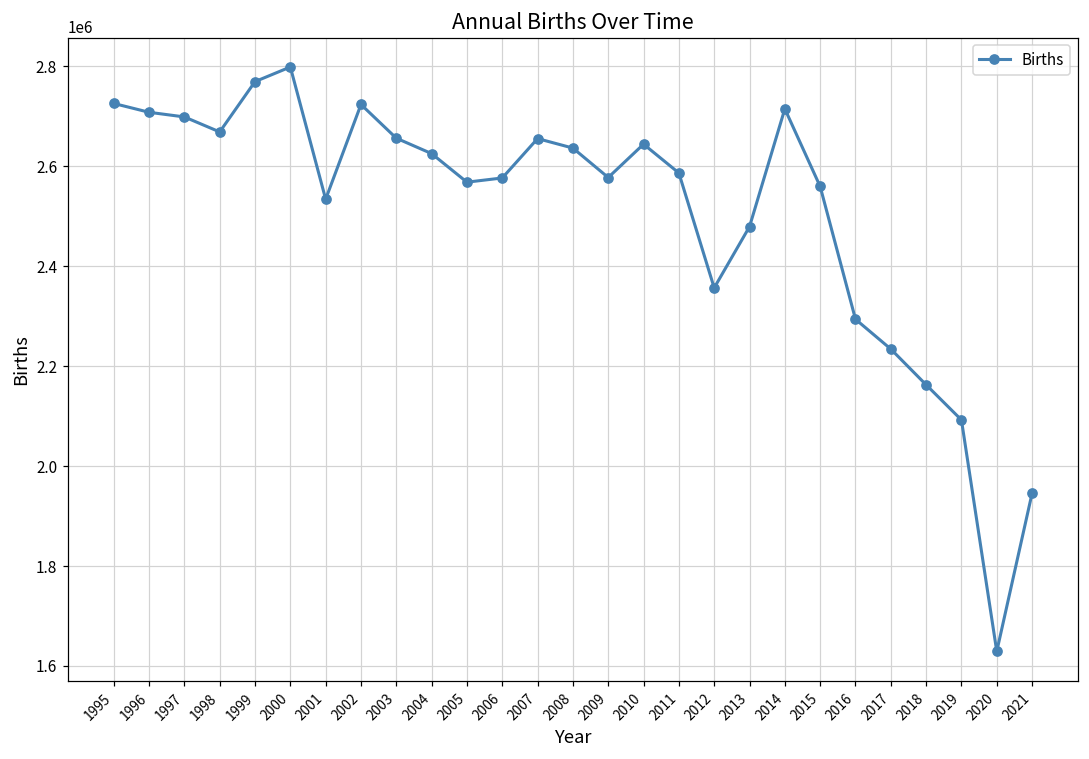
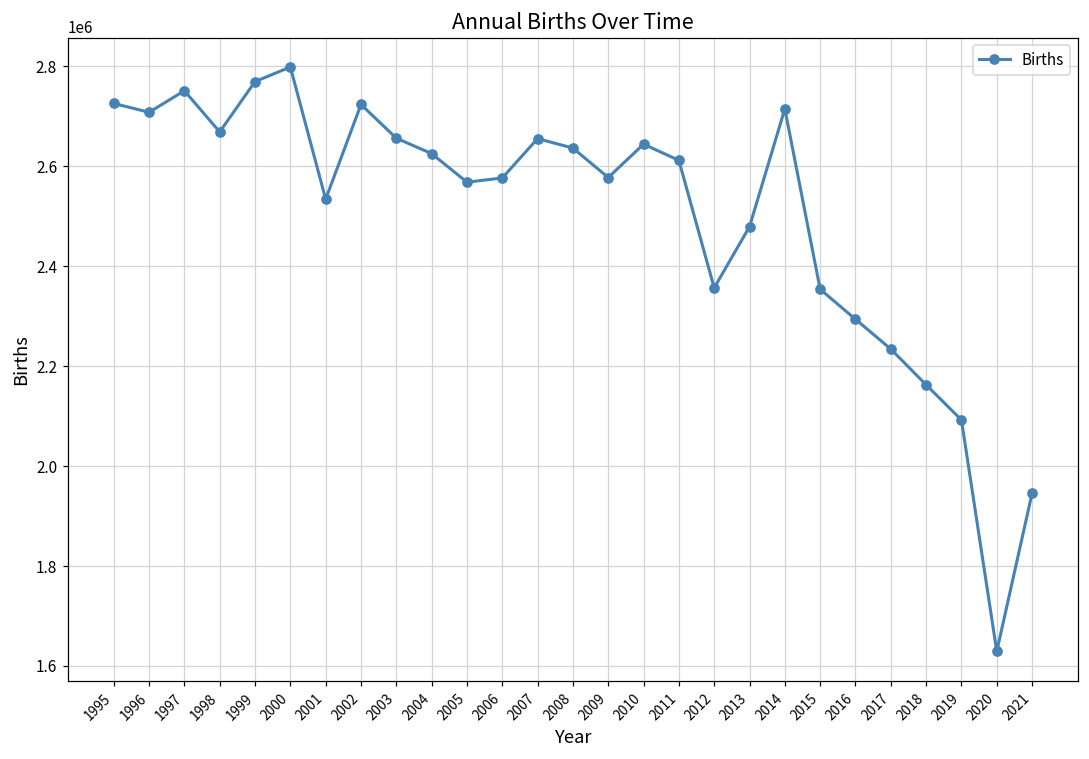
1997: 2700000 -> 2750000
2011: 2590000 -> 2610000
2015: 2560000 -> 2350000
